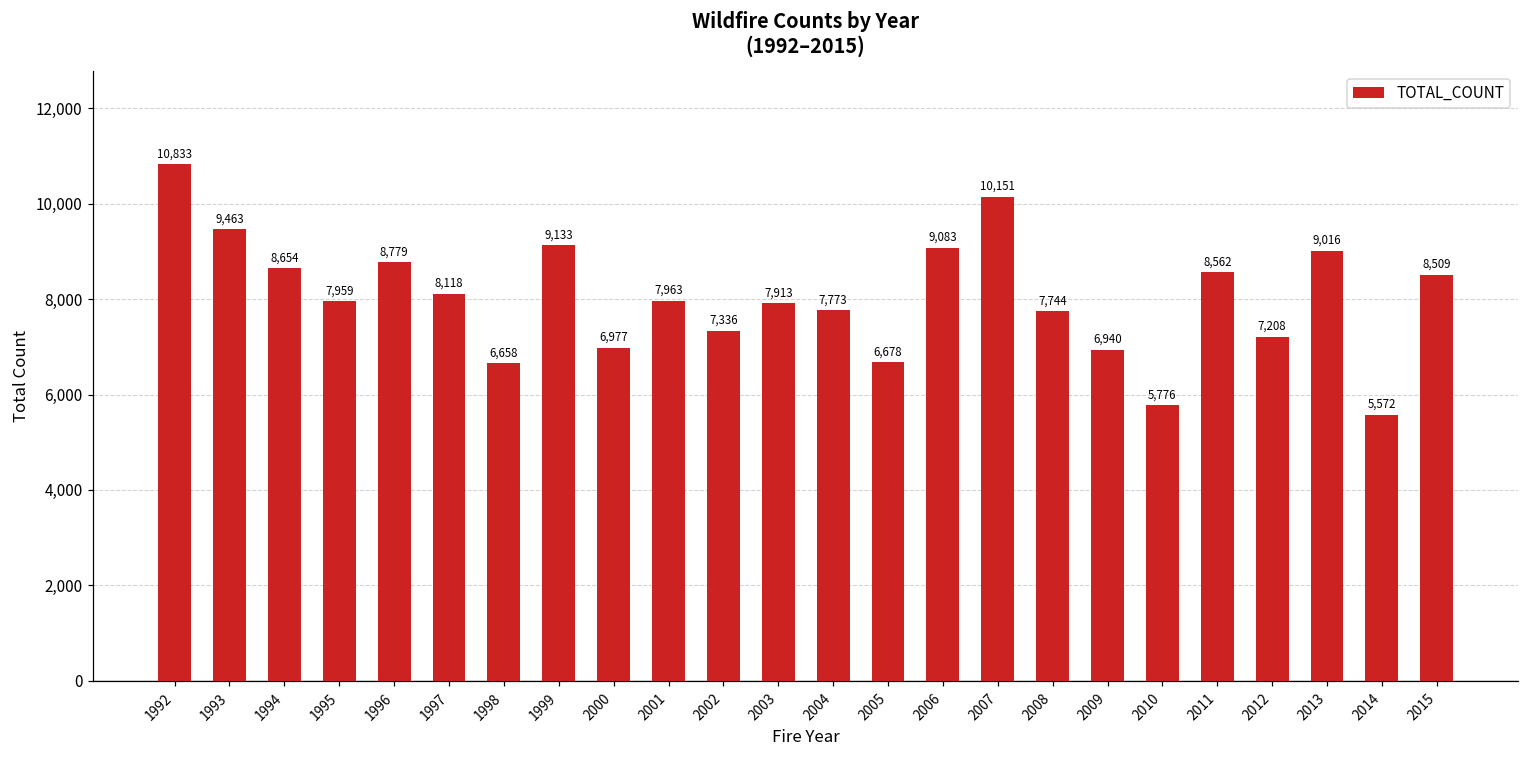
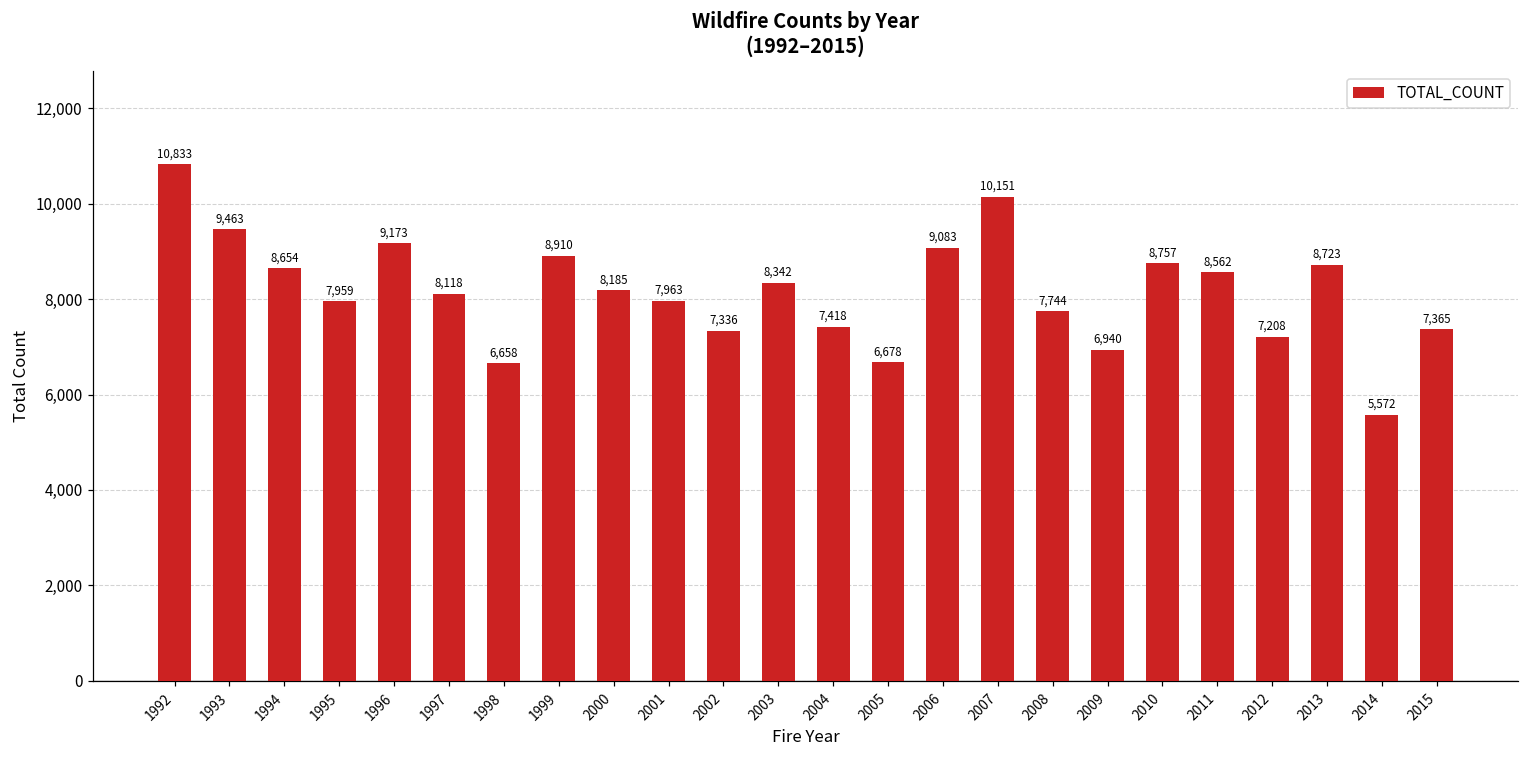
1996: 8,779 -> 9,173
1999: 9,133 -> 8,910
2000: 6,977 -> 8,185
2003: 7,913 -> 8,342
2004: 7,773 -> 7,418
2010: 5,776 -> 8,757
2013: 9,016 -> 8,723
2015: 8,509 -> 7,365
